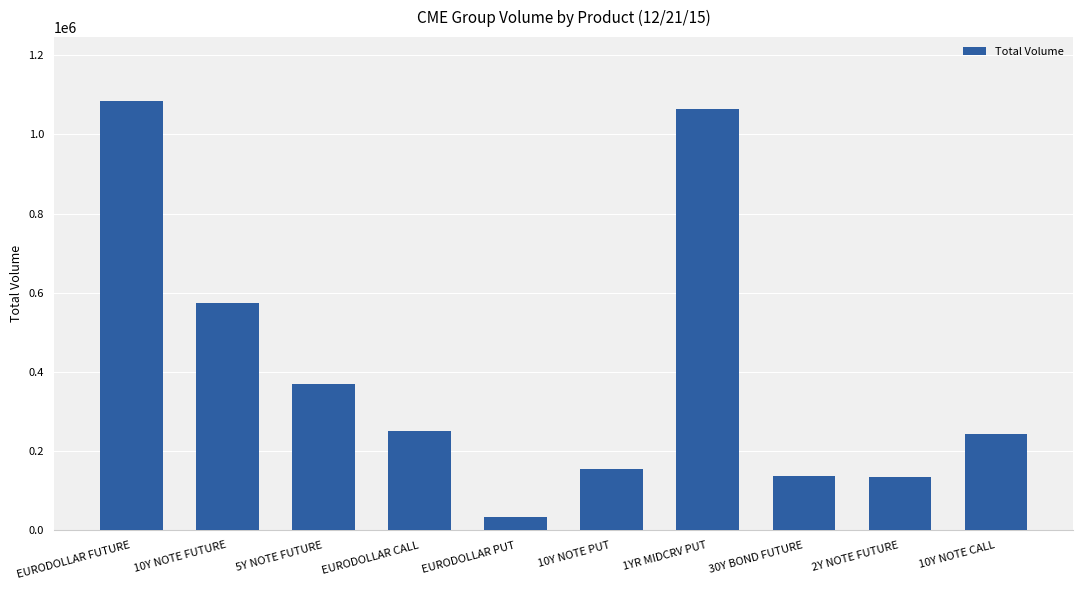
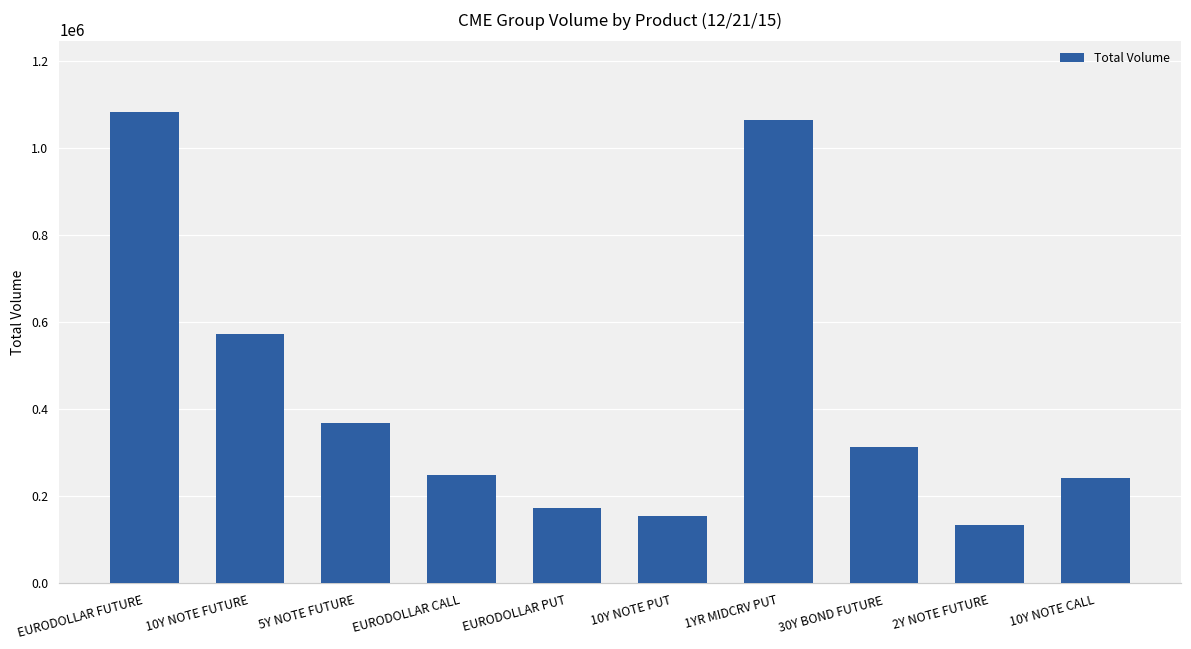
EURODOLLAR PUT: 30000 -> 170000
30Y BOND FUTURE: 140000 -> 310000
